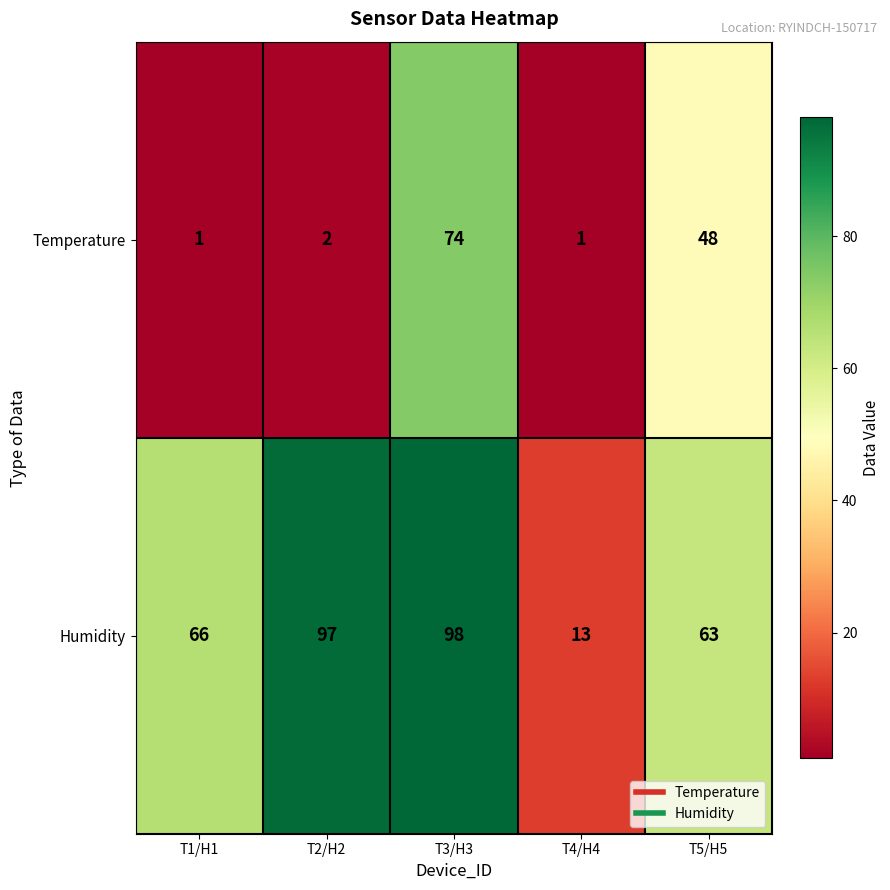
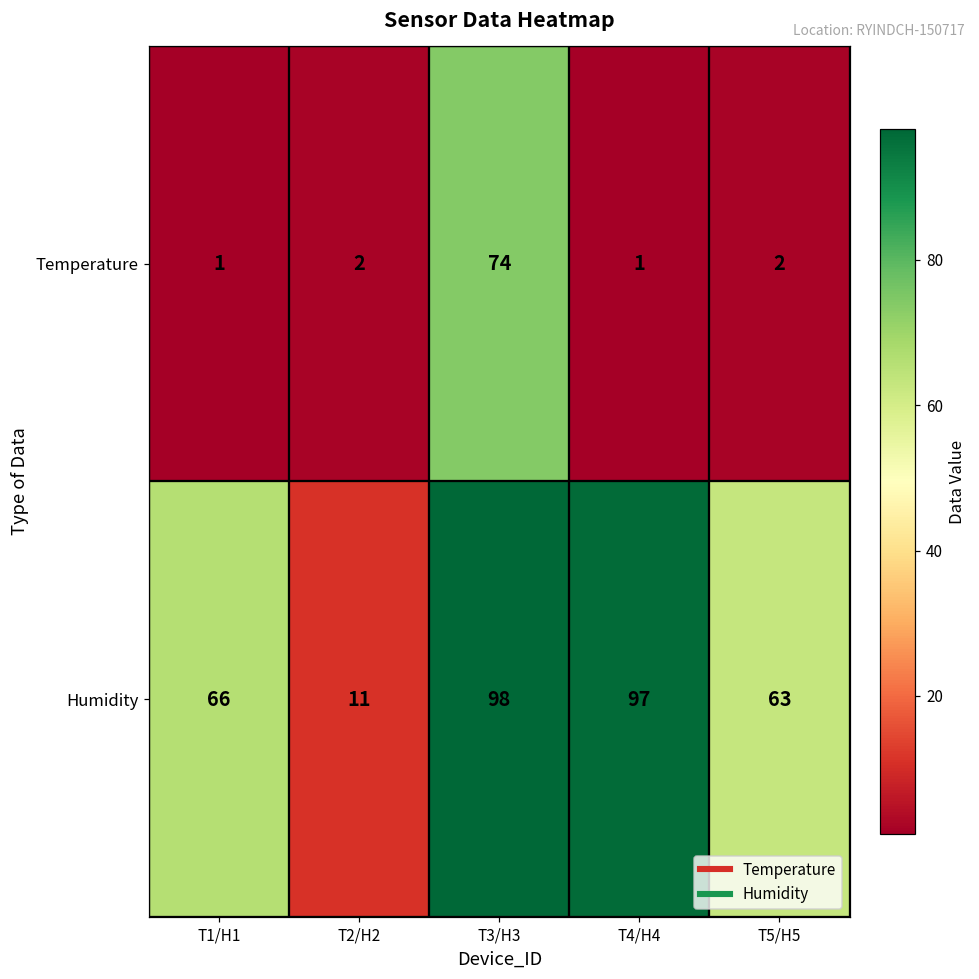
Temperature, T5/H5: 48 -> 2
Humidity, T2/H2: 97 -> 11
Humidity, T4/H4: 13 -> 97
